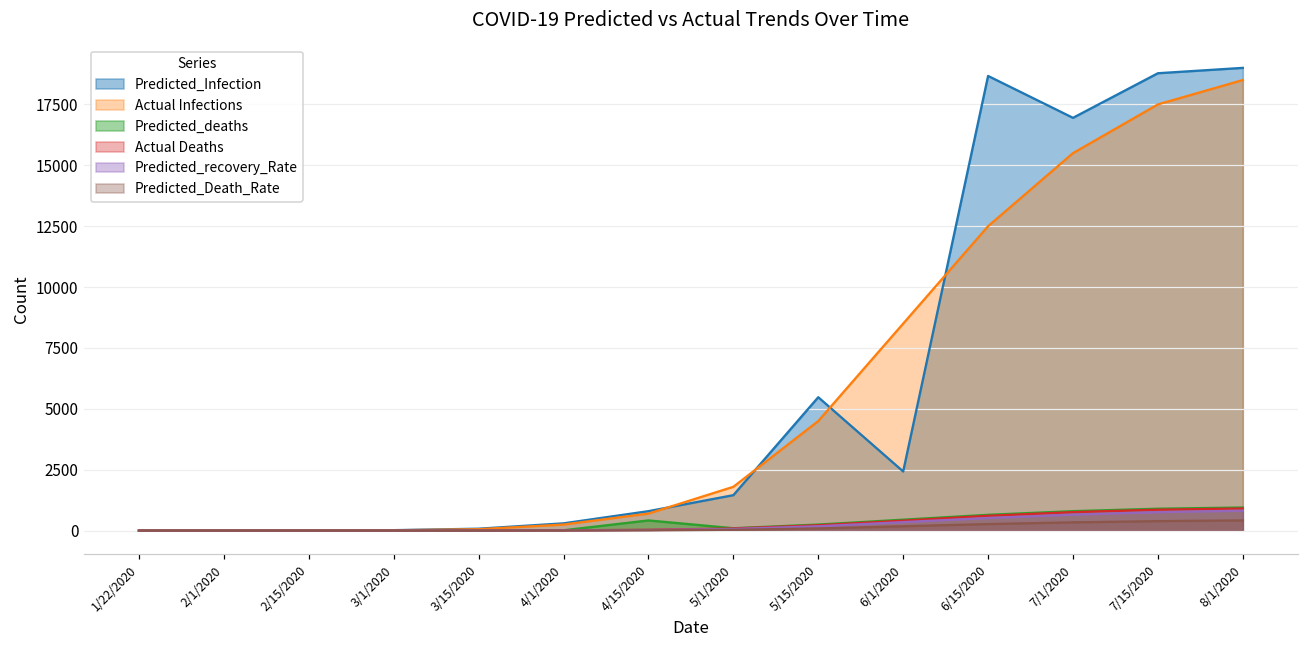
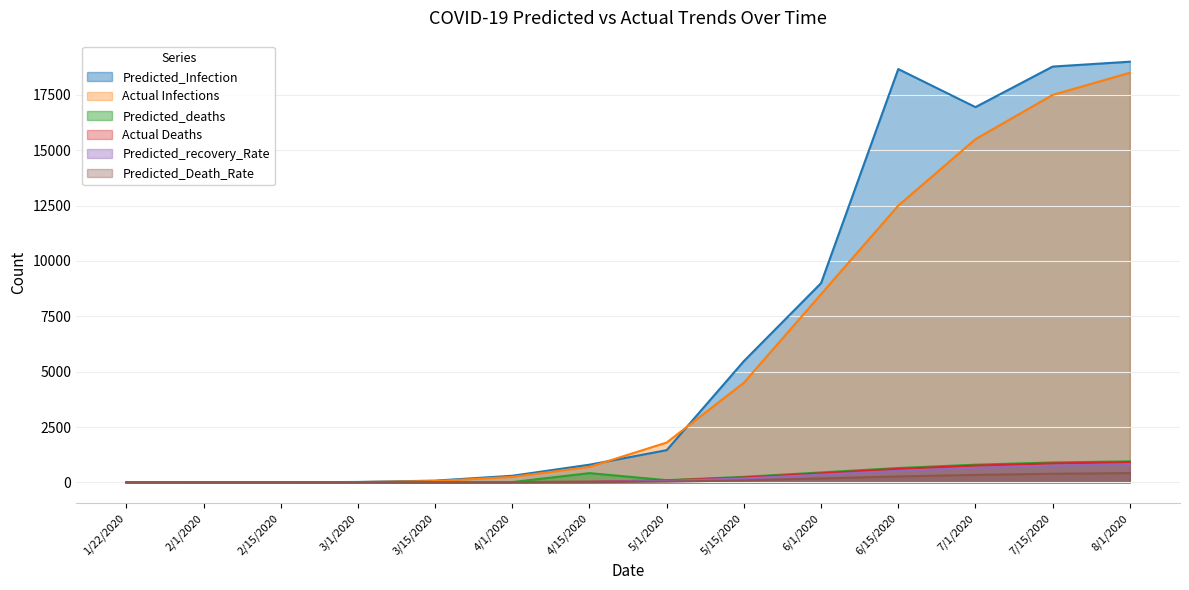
Predicted_Infection, 6/1/2020: 2400 -> 9000
